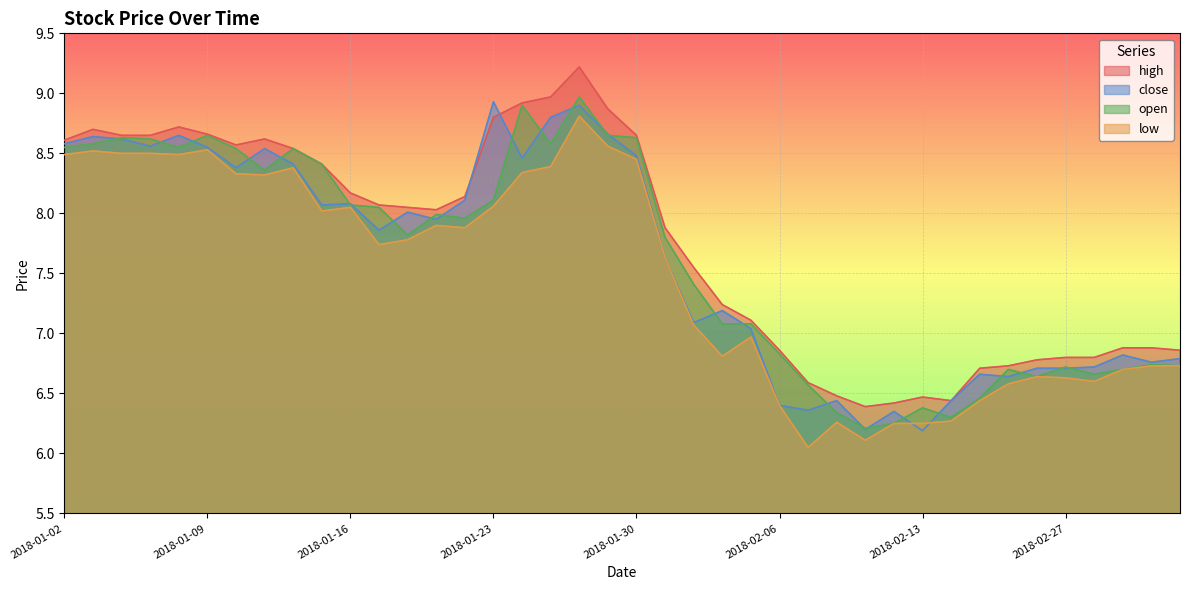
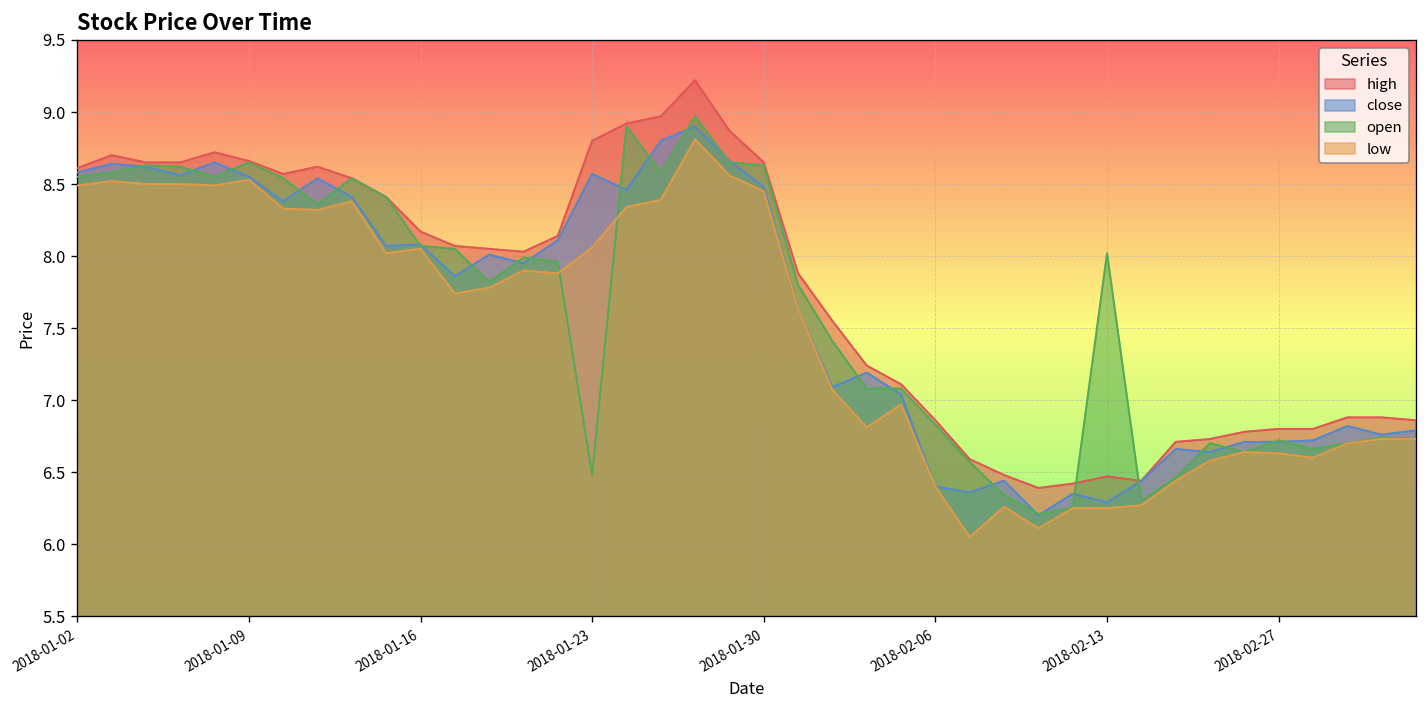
close, 2018-01-23: 8.93 -> 8.57
open, 2018-01-23: 8.11 -> 6.48
close, 2018-02-13: 6.19 -> 6.29
open, 2018-02-13: 6.38 -> 8.02
